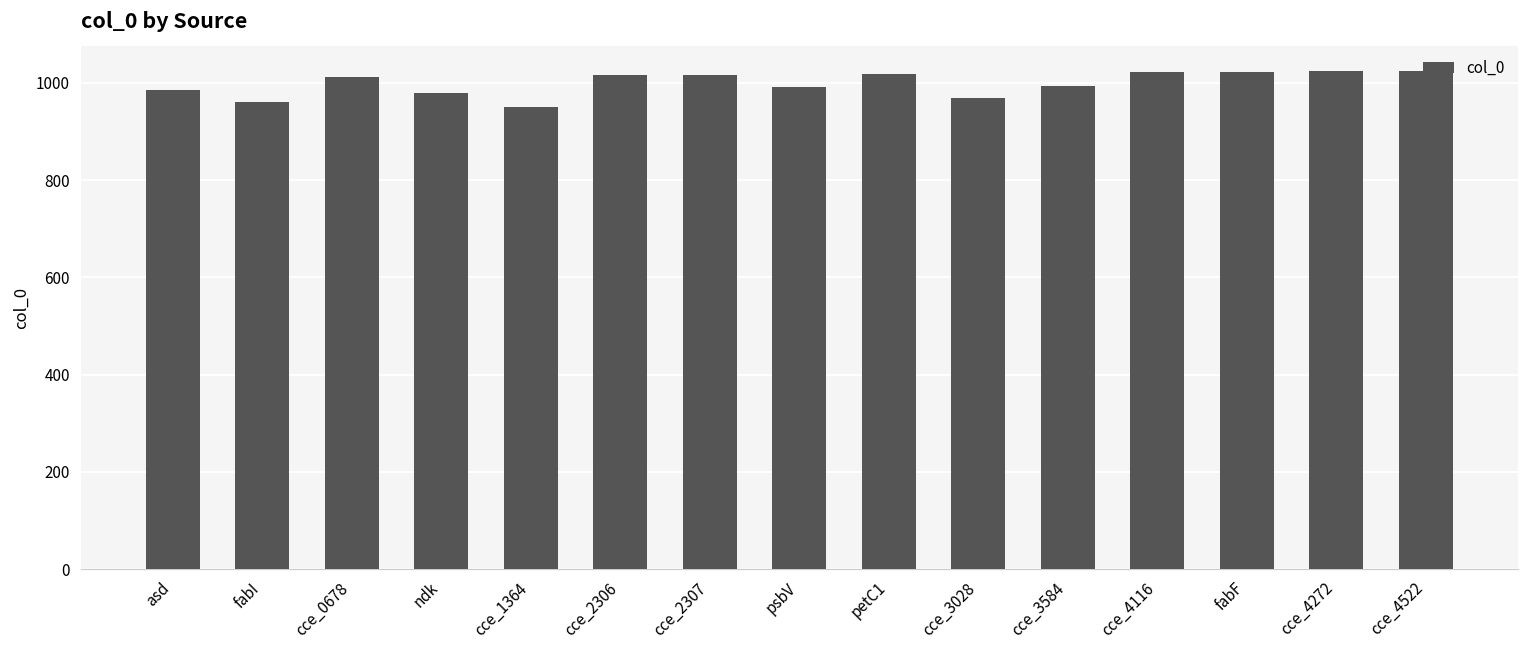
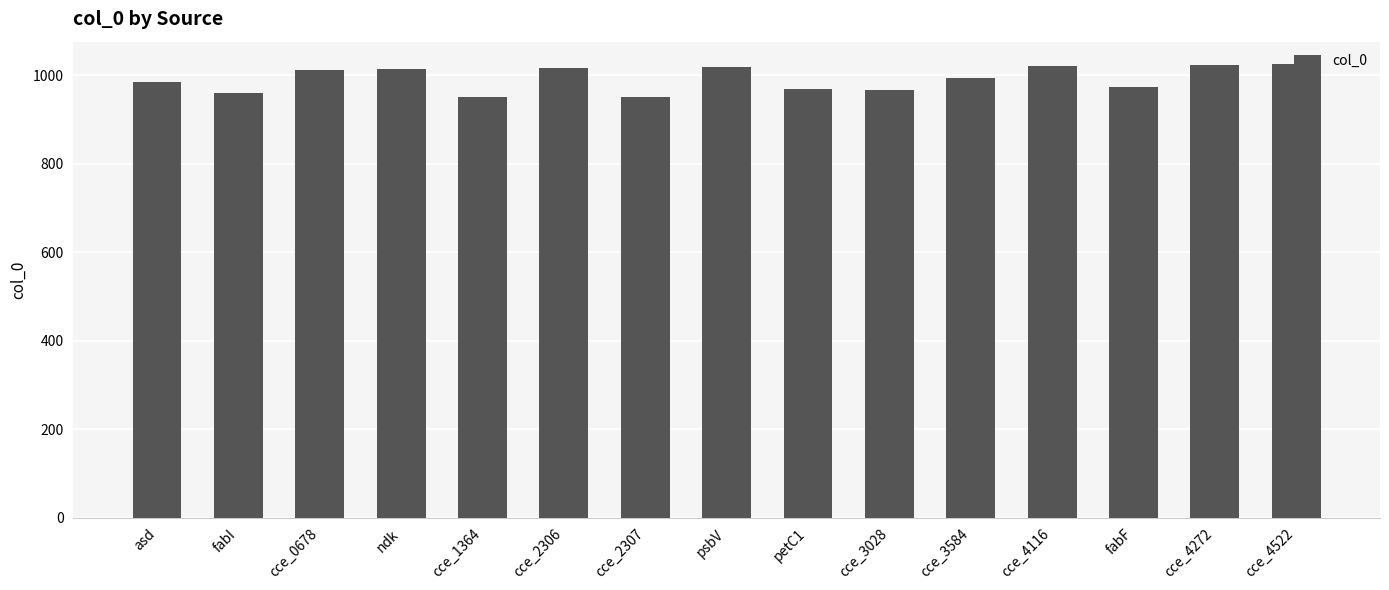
ndk: 980 -> 1010
cce_2307: 1020 -> 950
psbV: 990 -> 1020
petC1: 1020 -> 970
fabF: 1020 -> 970
